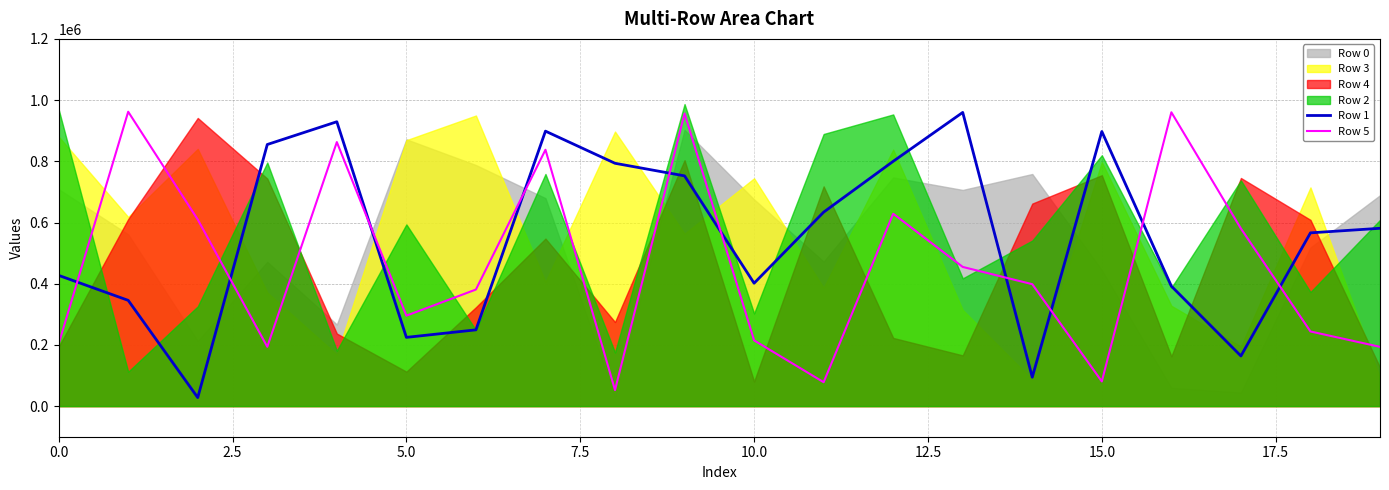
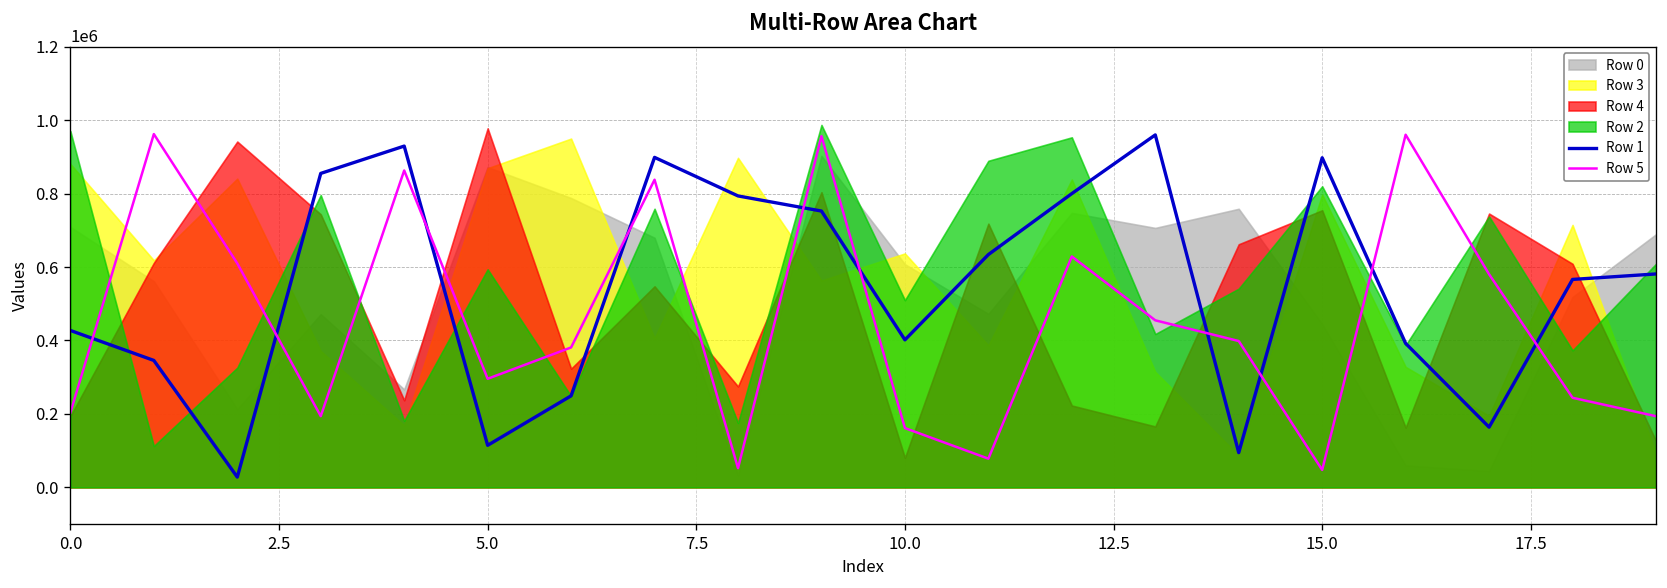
Row 1, 5.0: 220000 -> 110000
Row 4, 5.0: 110000 -> 980000
Row 0, 10.0: 680000 -> 610000
Row 5, 10.0: 210000 -> 160000
Row 3, 10.0: 740000 -> 640000
Row 2, 10.0: 300000 -> 510000
Row 5, 15.0: 80000 -> 50000
